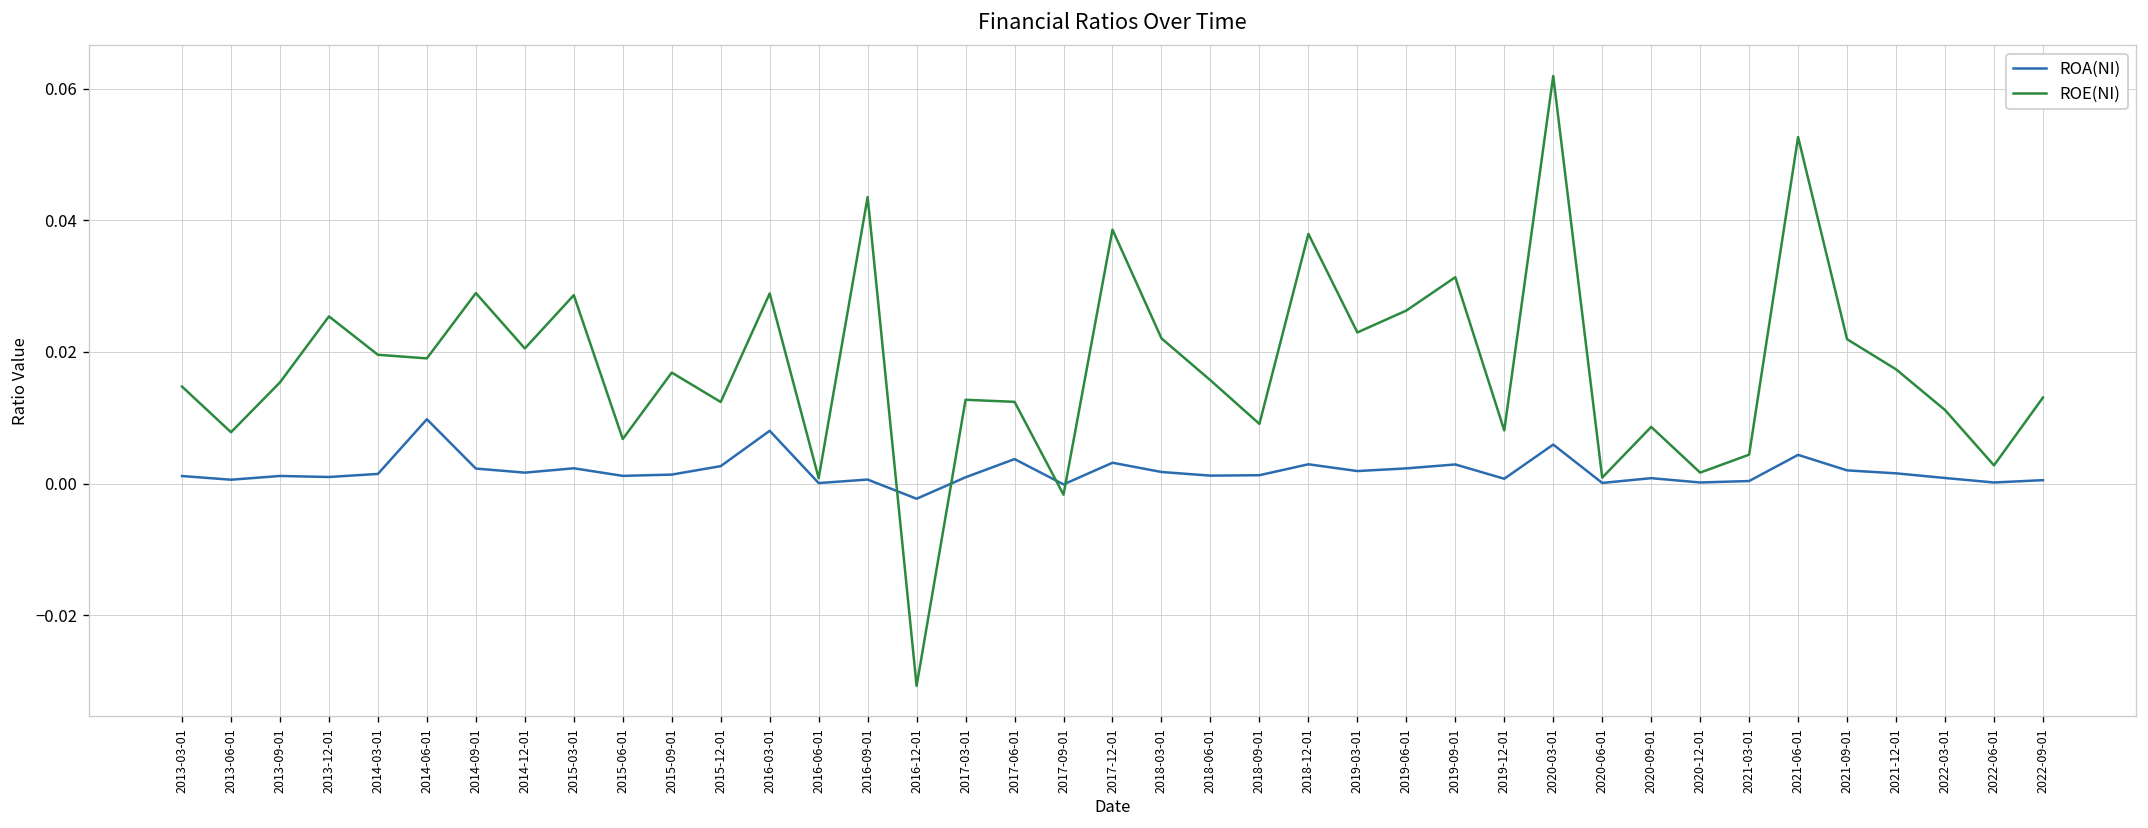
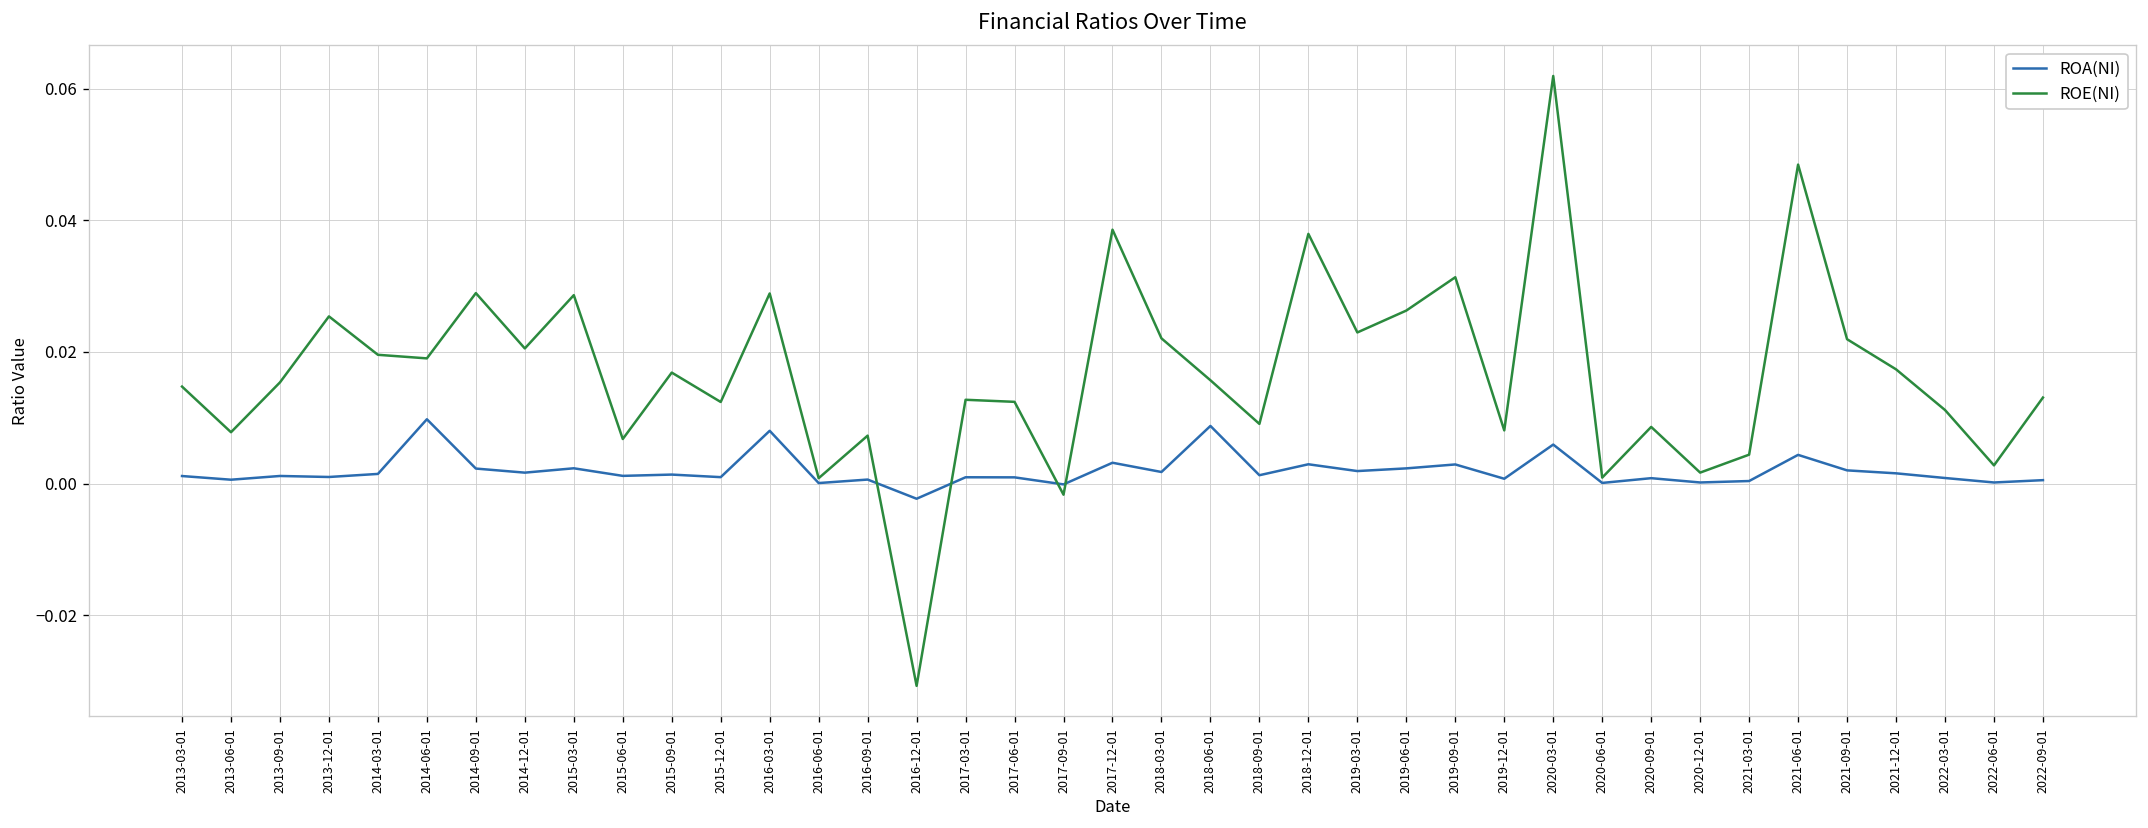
ROA(NI), 2015-12-01: 0.003 -> 0.001
ROE(NI), 2016-09-01: 0.044 -> 0.007
ROA(NI), 2017-06-01: 0.004 -> 0.001
ROA(NI), 2018-06-01: 0.001 -> 0.009
ROE(NI), 2021-06-01: 0.053 -> 0.048
